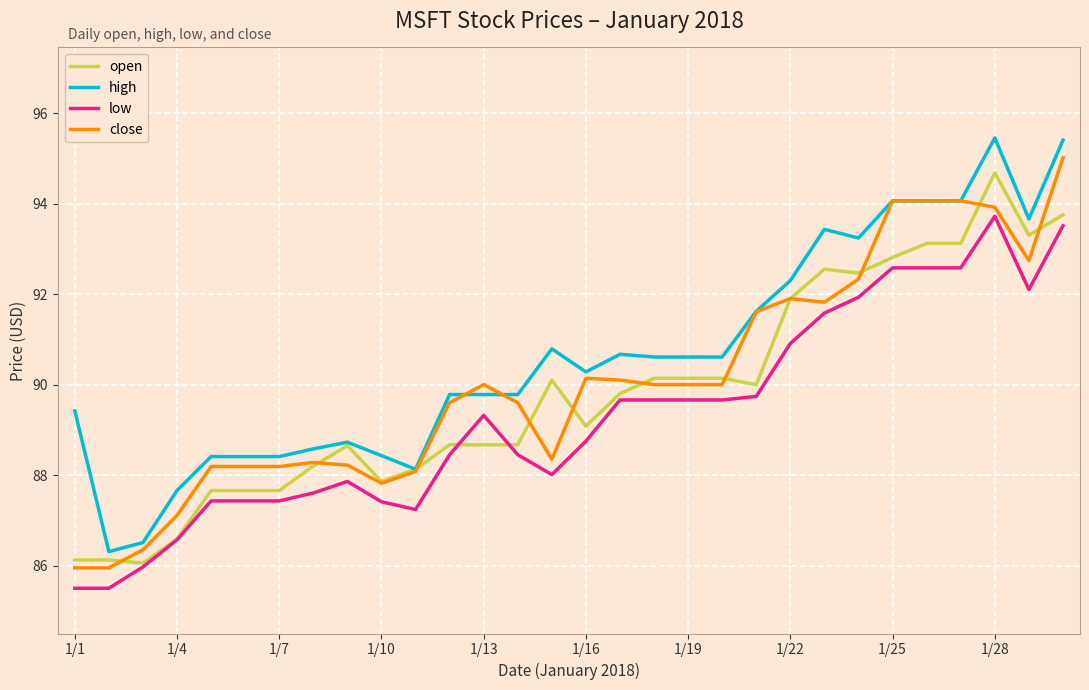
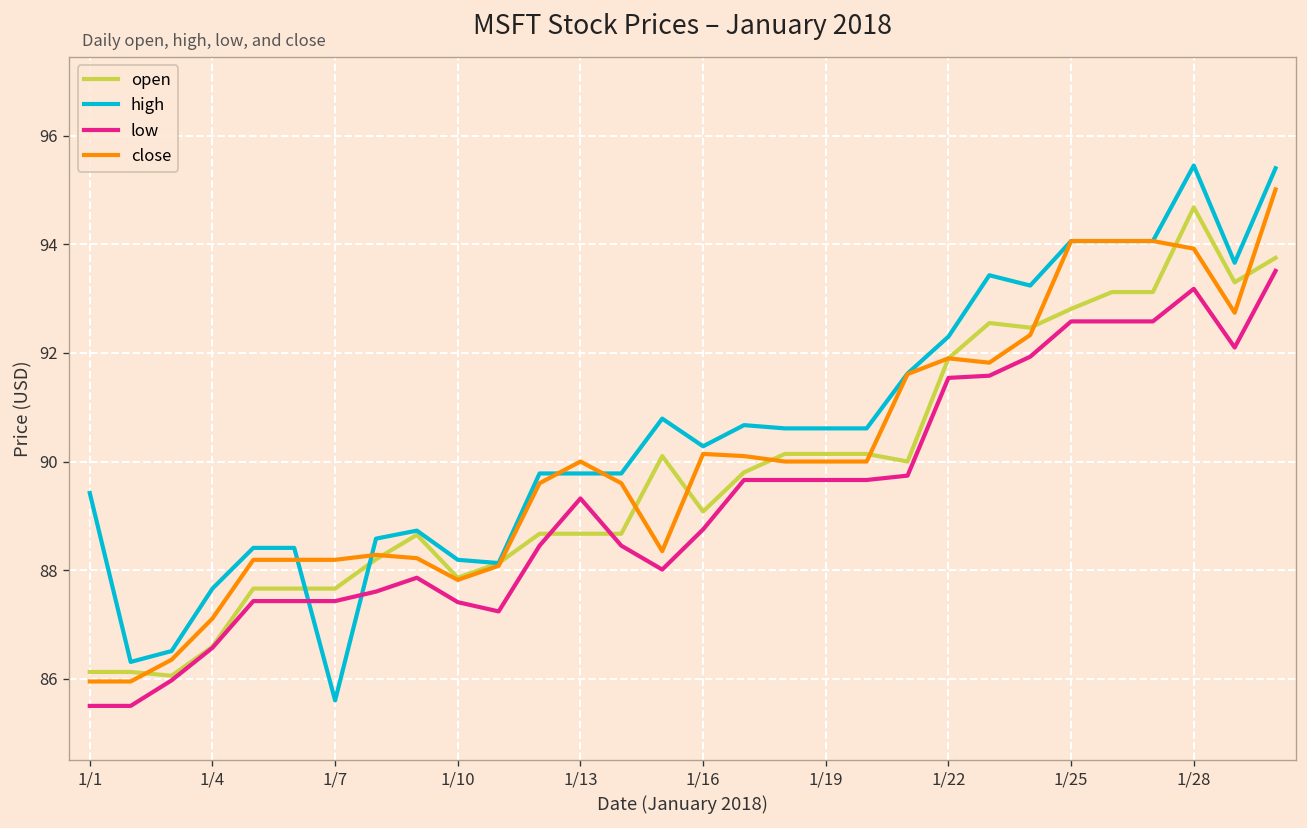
high, 1/7: 88.4 -> 85.6
high, 1/10: 88.4 -> 88.2
low, 1/22: 90.9 -> 91.5
low, 1/28: 93.7 -> 93.2
